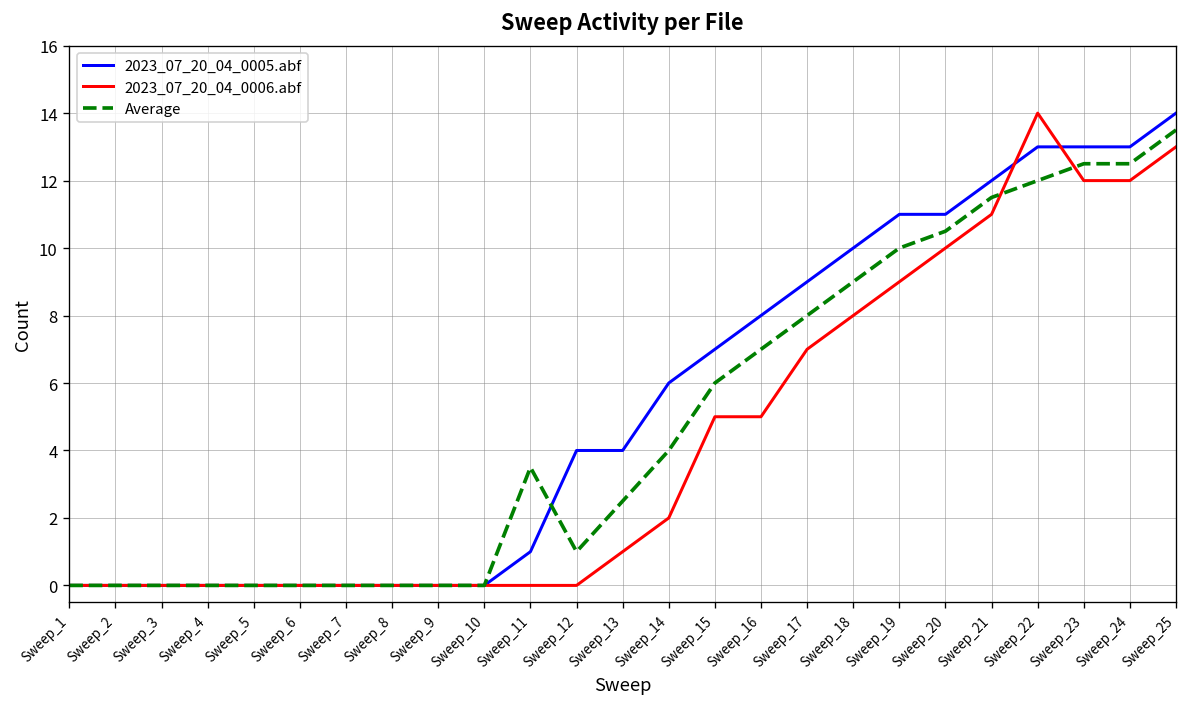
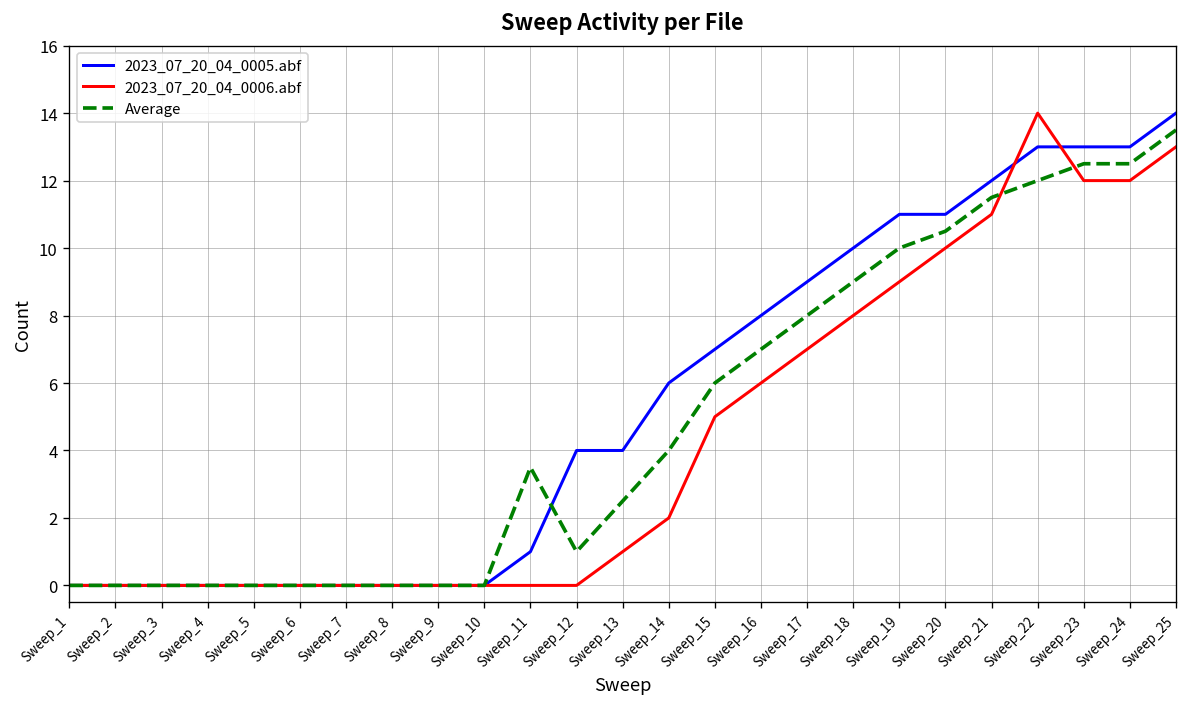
2023_07_20_04_0006.abf, Sweep_16: 5 -> 6
